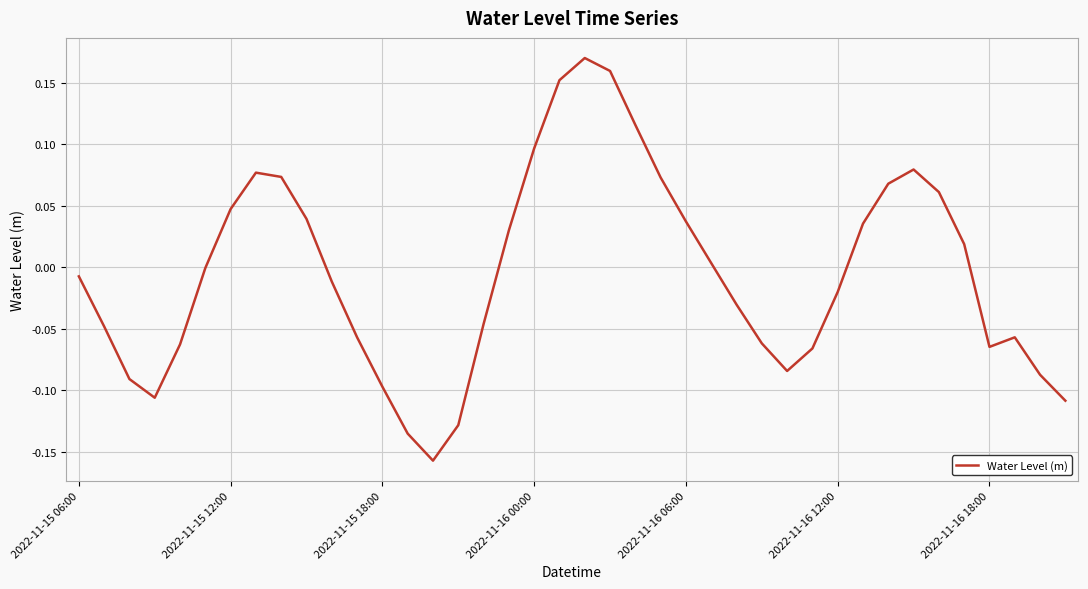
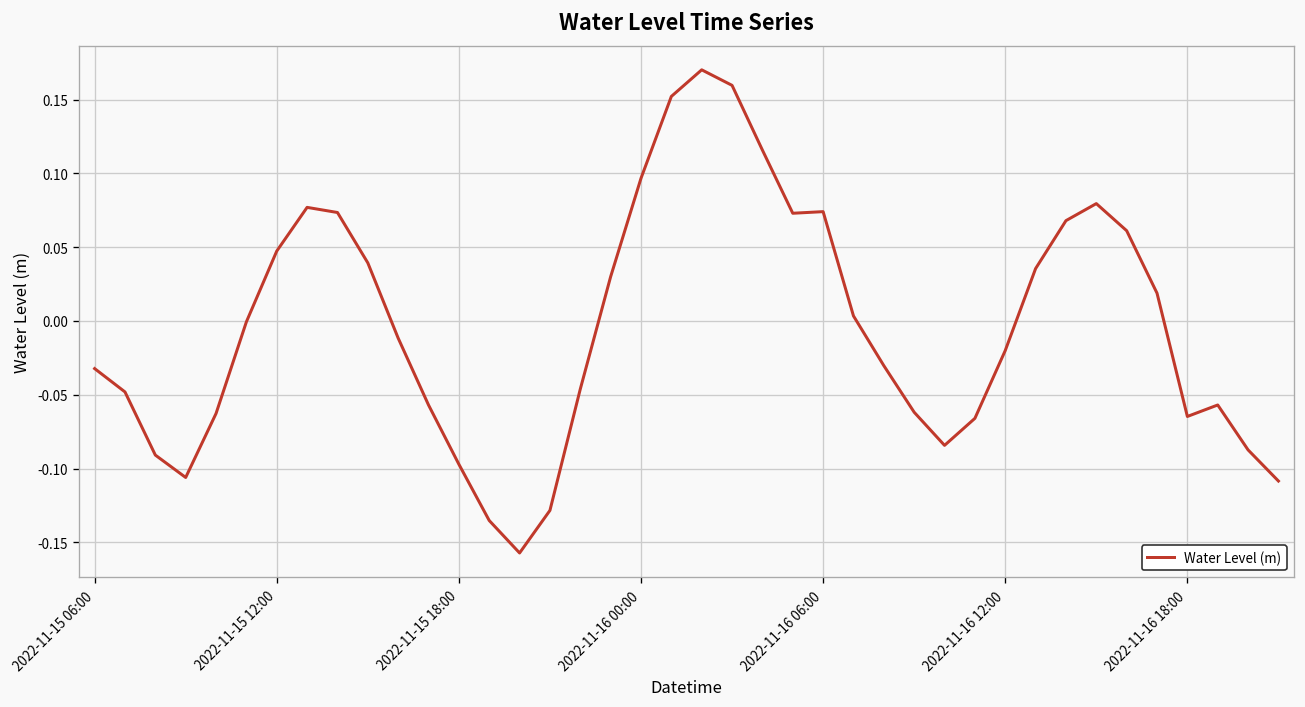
2022-11-15 06:00: -0.007 -> -0.032
2022-11-16 06:00: 0.037 -> 0.074
